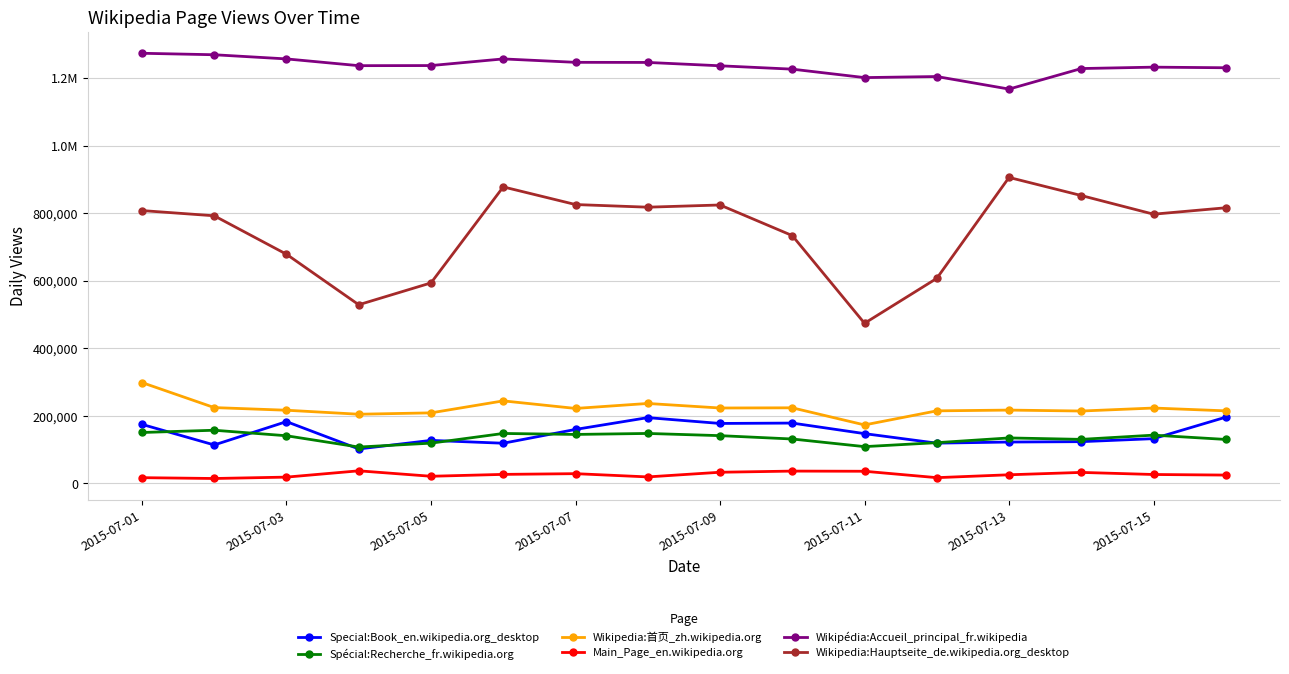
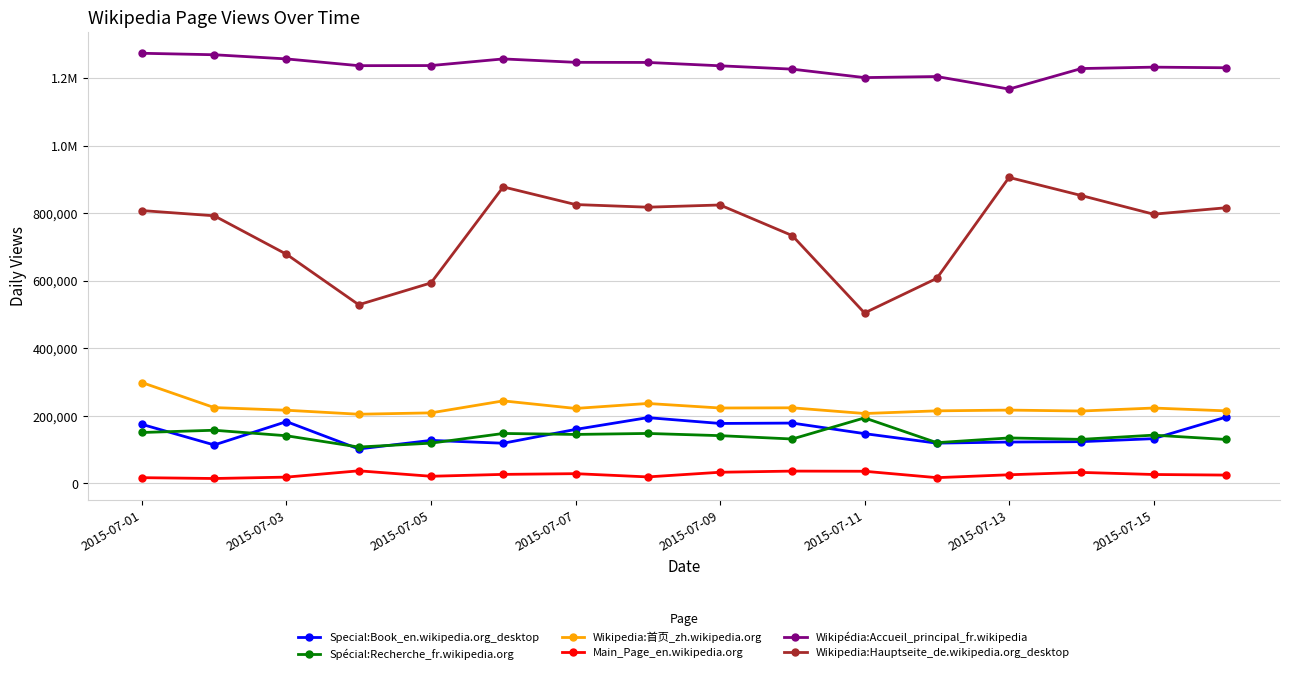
Spécial:Recherche_fr.wikipedia.org, 2015-07-11: 110,000 -> 190,000
Wikipedia:首页_zh.wikipedia.org, 2015-07-11: 170,000 -> 210,000
Wikipedia:Hauptseite_de.wikipedia.org_desktop, 2015-07-11: 470,000 -> 500,000
